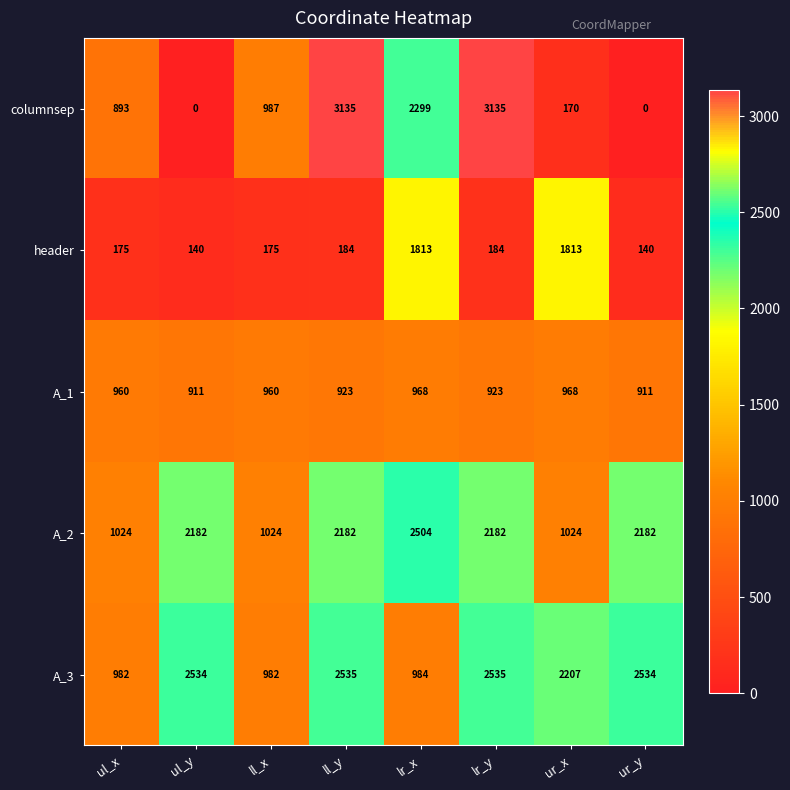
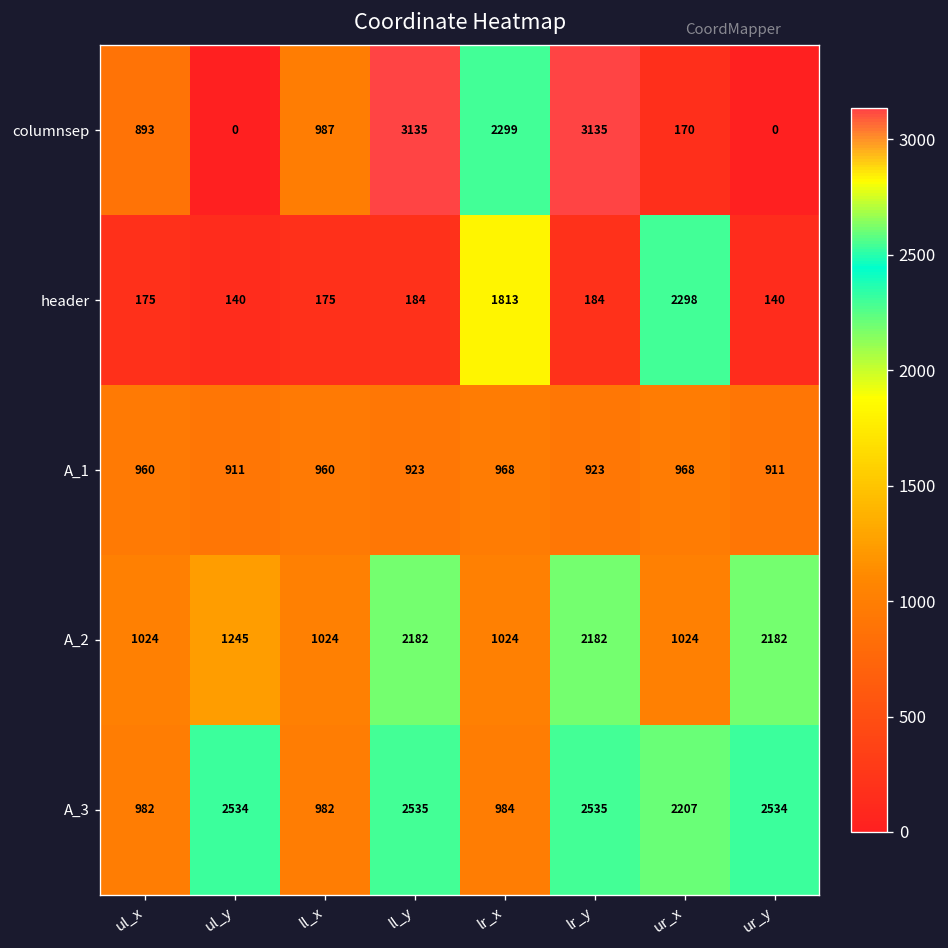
header, ur_x: 1813 -> 2298
A_2, ul_y: 2182 -> 1245
A_2, lr_x: 2504 -> 1024
